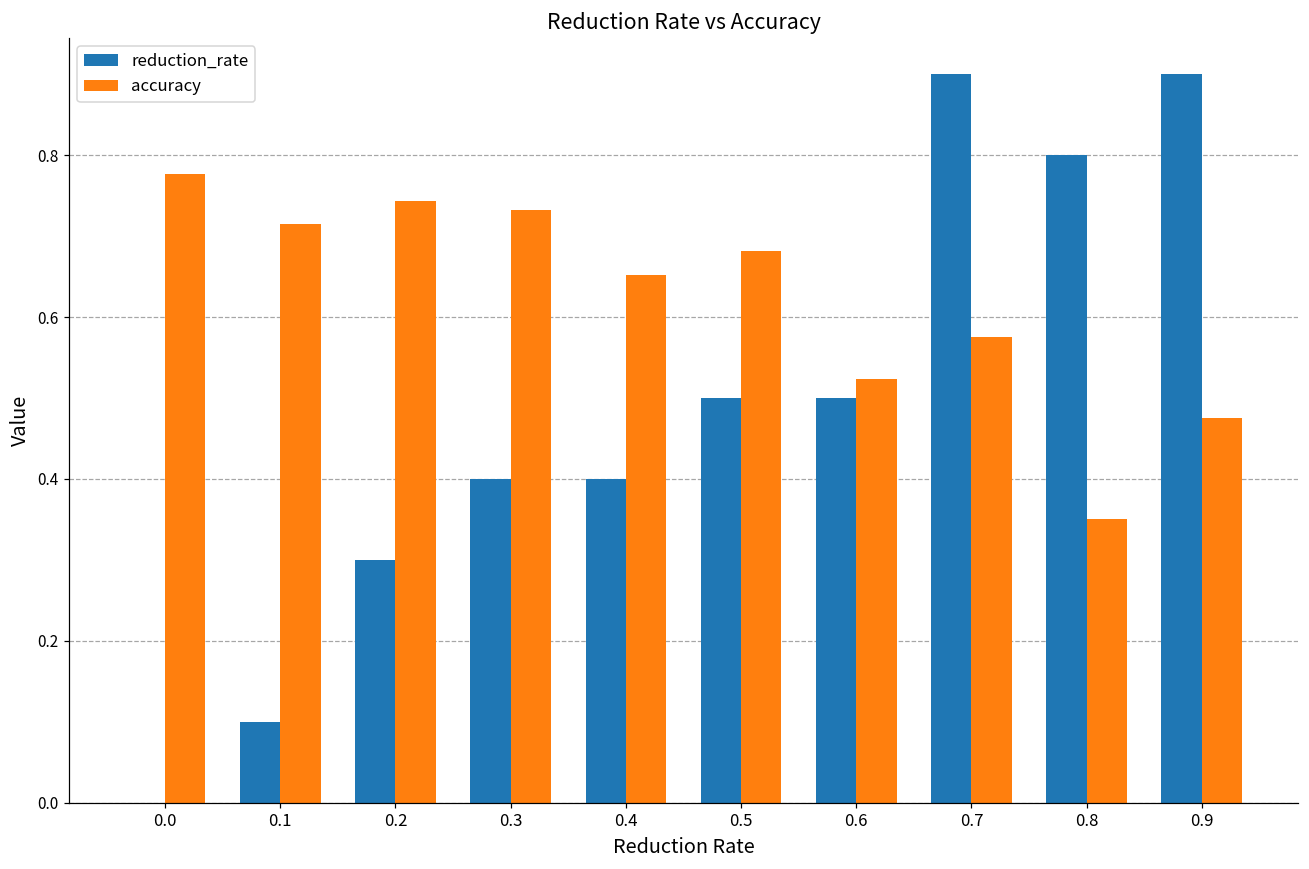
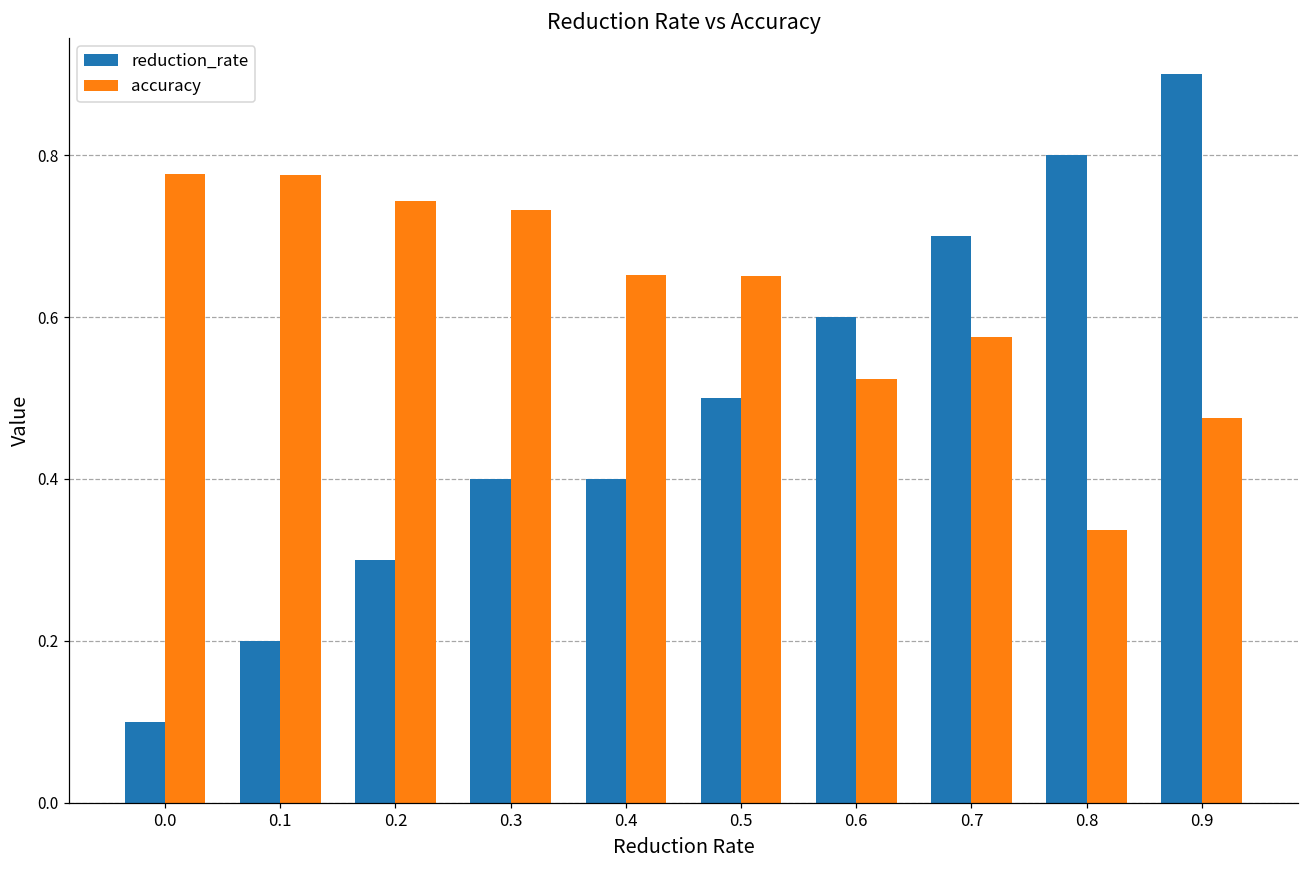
reduction_rate, 0.0: 0.0 -> 0.1
reduction_rate, 0.1: 0.1 -> 0.2
accuracy, 0.1: 0.72 -> 0.78
accuracy, 0.5: 0.68 -> 0.65
reduction_rate, 0.6: 0.5 -> 0.6
reduction_rate, 0.7: 0.9 -> 0.7
accuracy, 0.8: 0.35 -> 0.34
